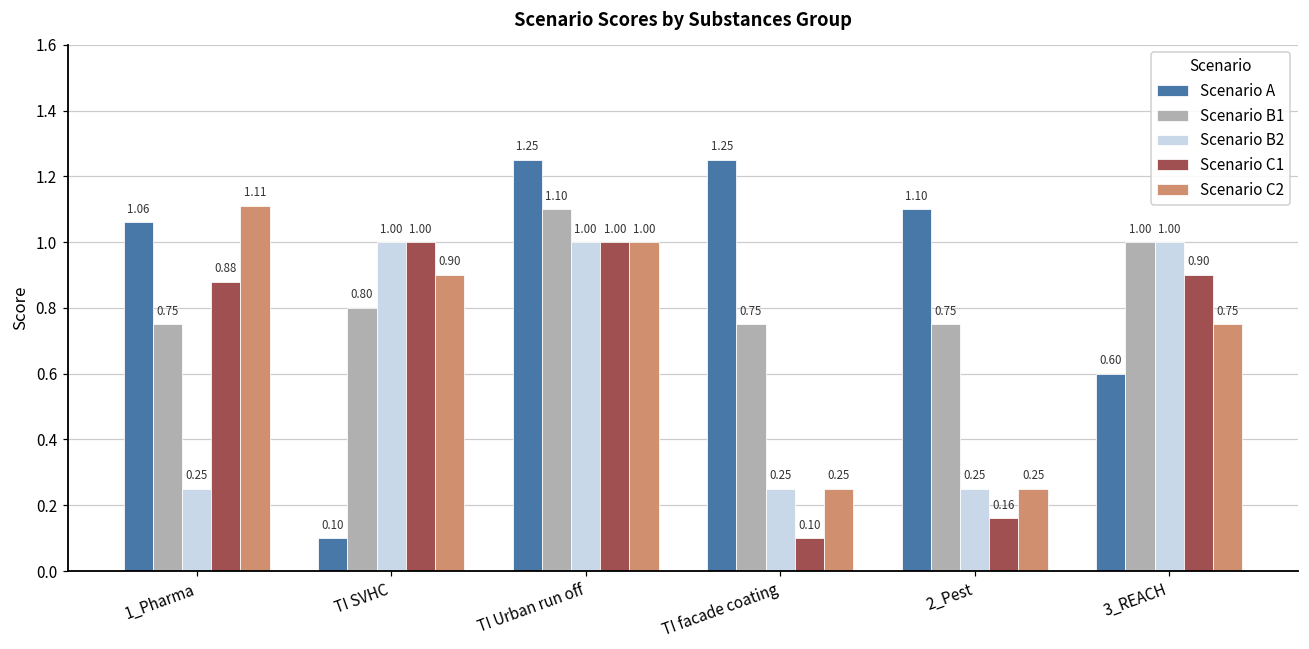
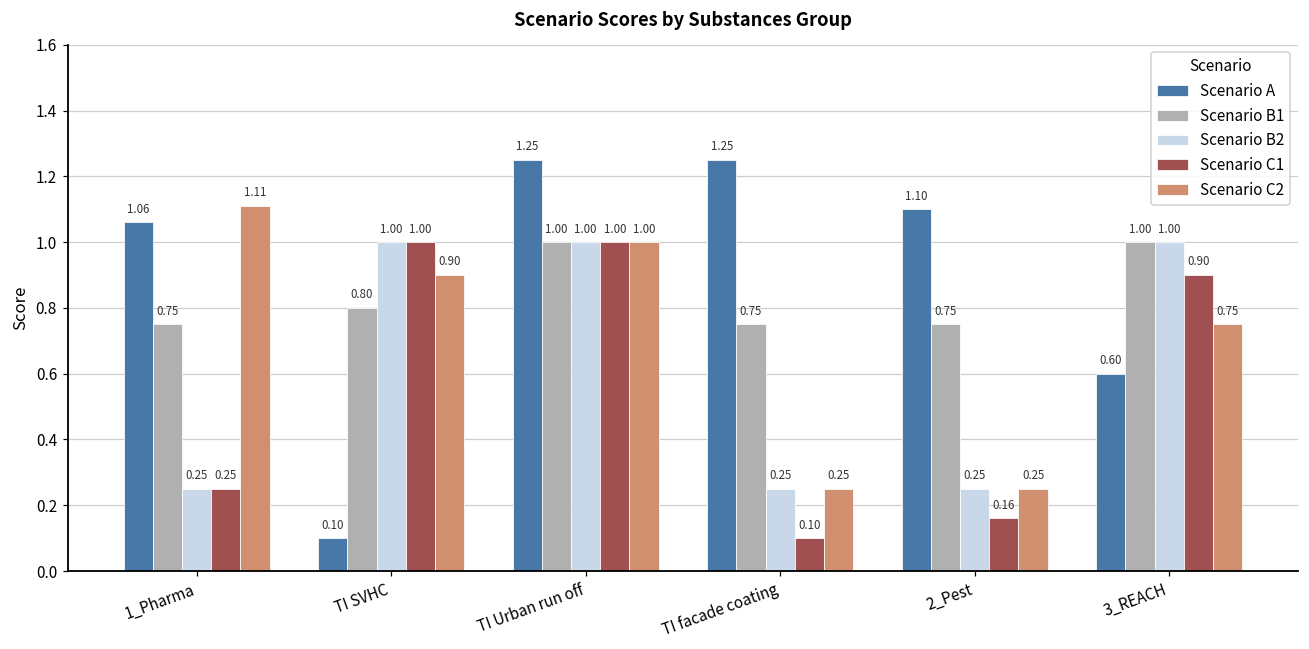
Scenario C1, 1_Pharma: 0.88 -> 0.25
Scenario B1, TI Urban run off: 1.10 -> 1.00
